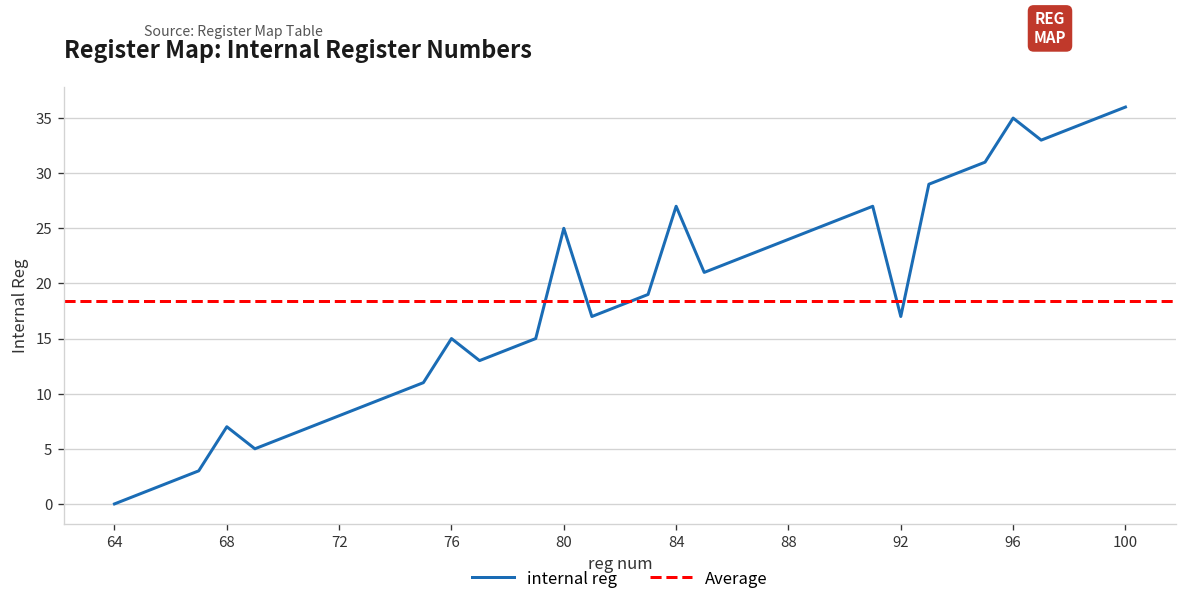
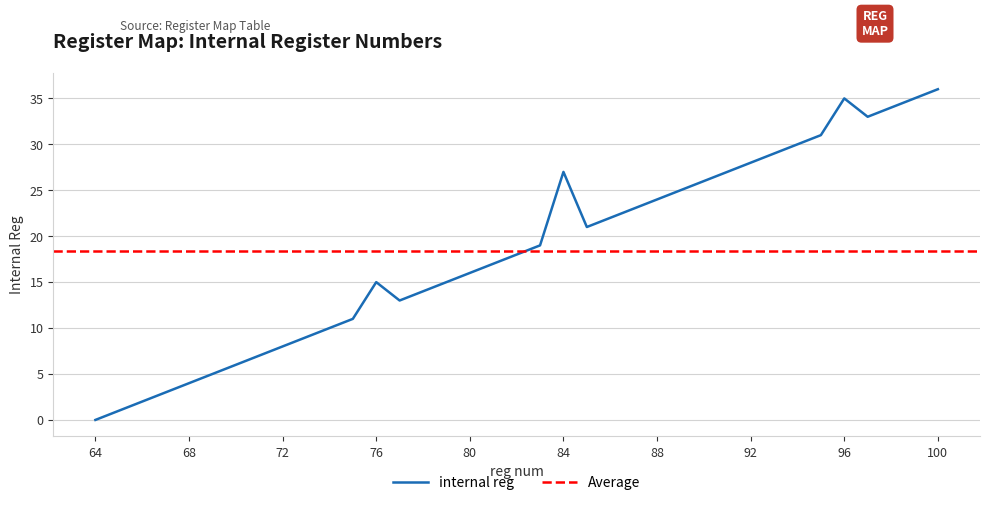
68: 7 -> 4
80: 25 -> 16
92: 17 -> 28
